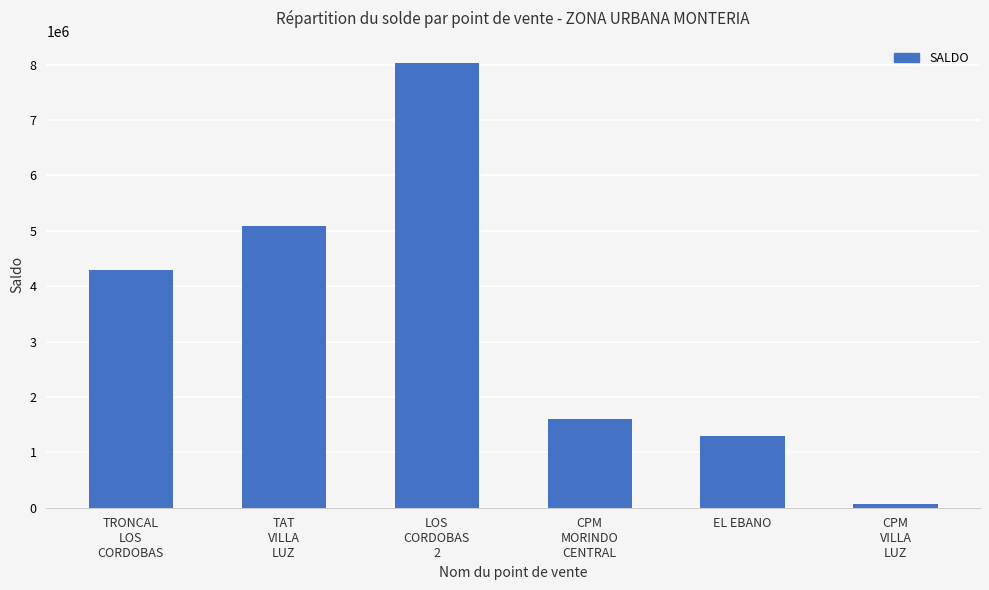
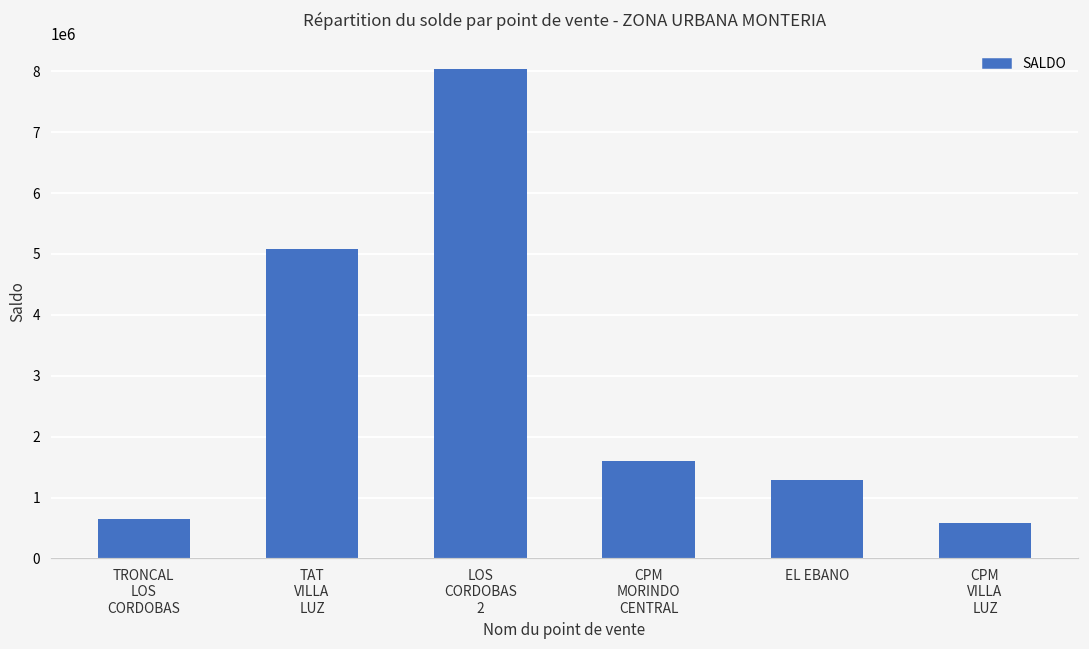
TRONCAL LOS CORDOBAS: 4300000 -> 600000
CPM VILLA LUZ: 100000 -> 600000
